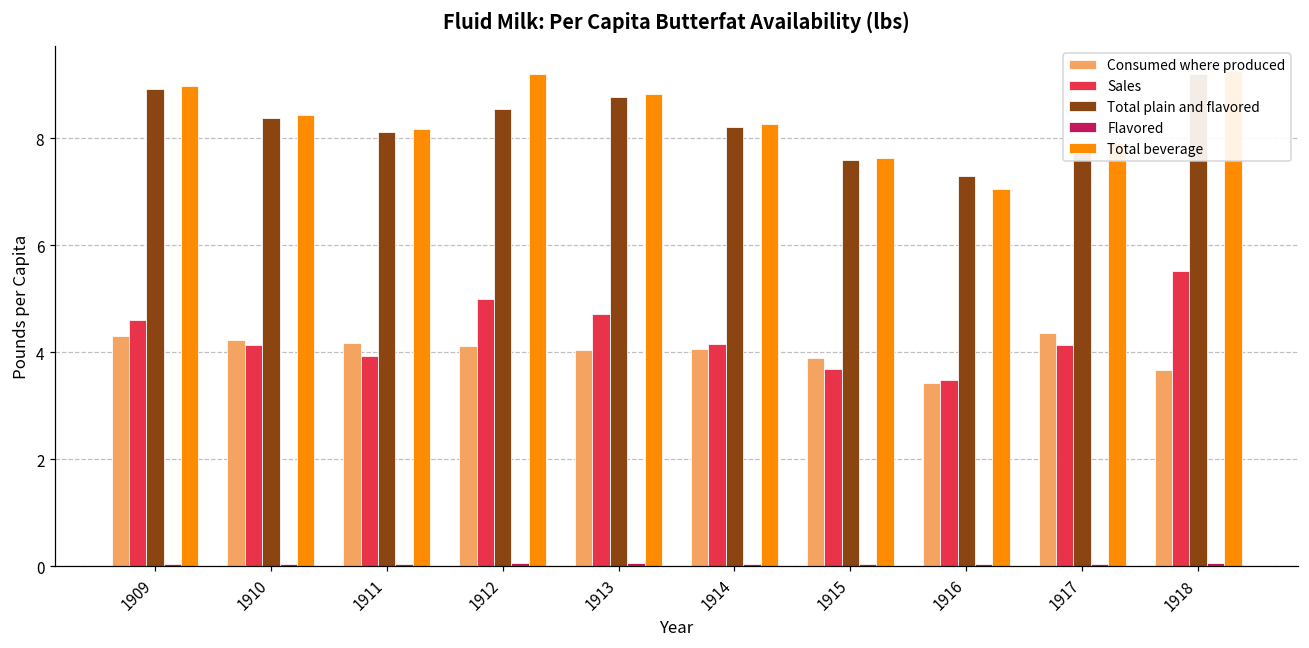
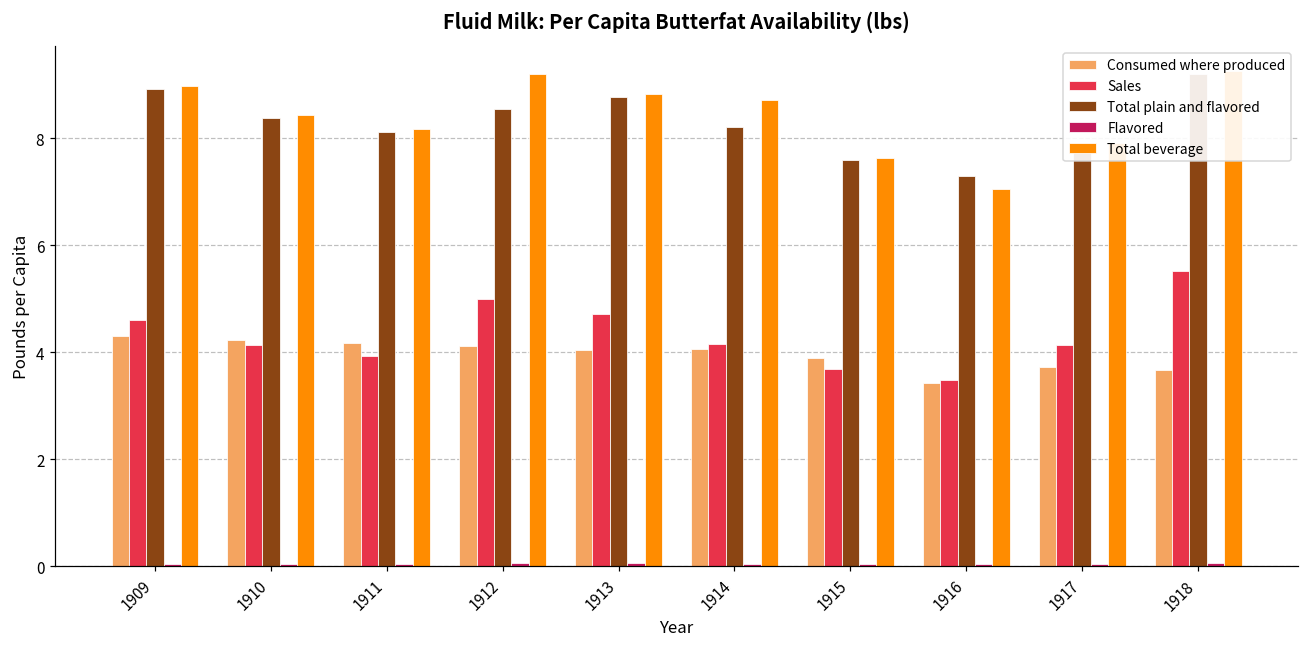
Total beverage, 1914: 8.3 -> 8.7
Consumed where produced, 1917: 4.4 -> 3.7
